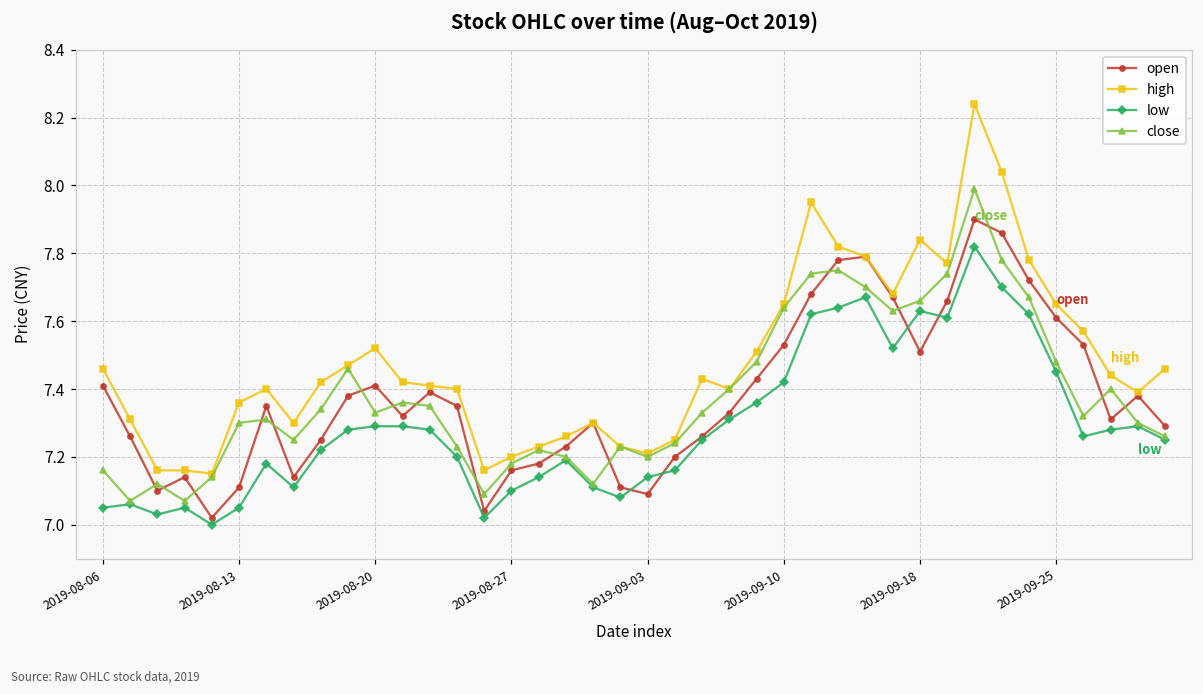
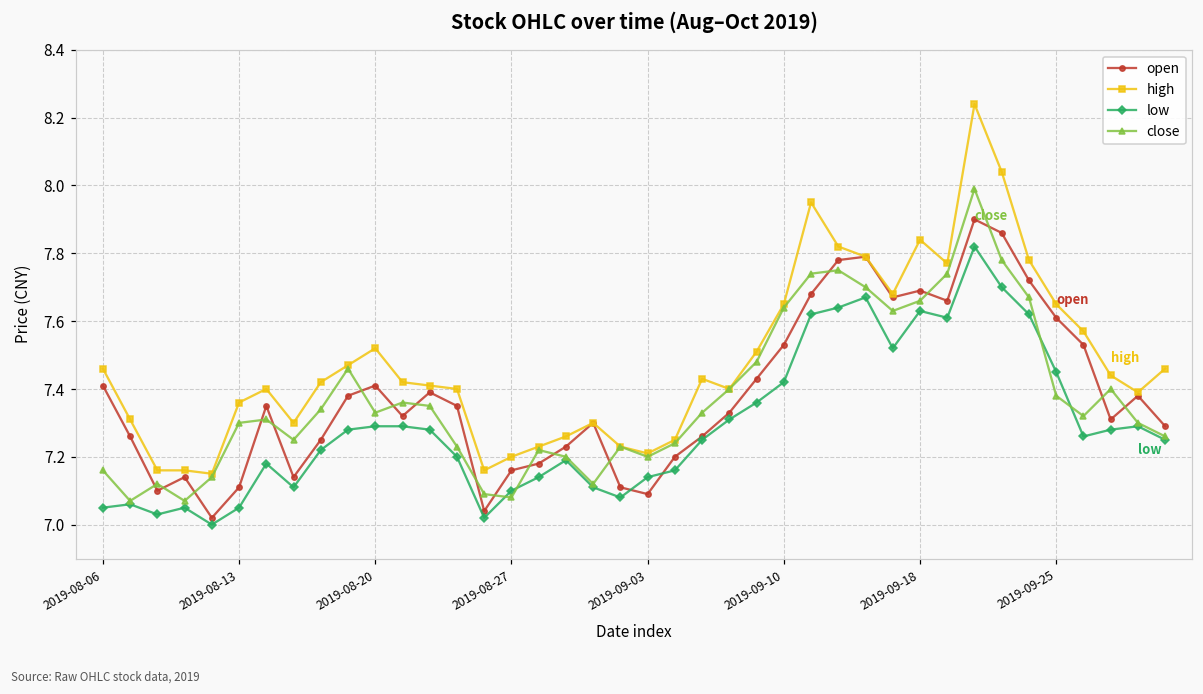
close, 2019-08-27: 7.18 -> 7.08
open, 2019-09-18: 7.51 -> 7.69
close, 2019-09-25: 7.48 -> 7.38
